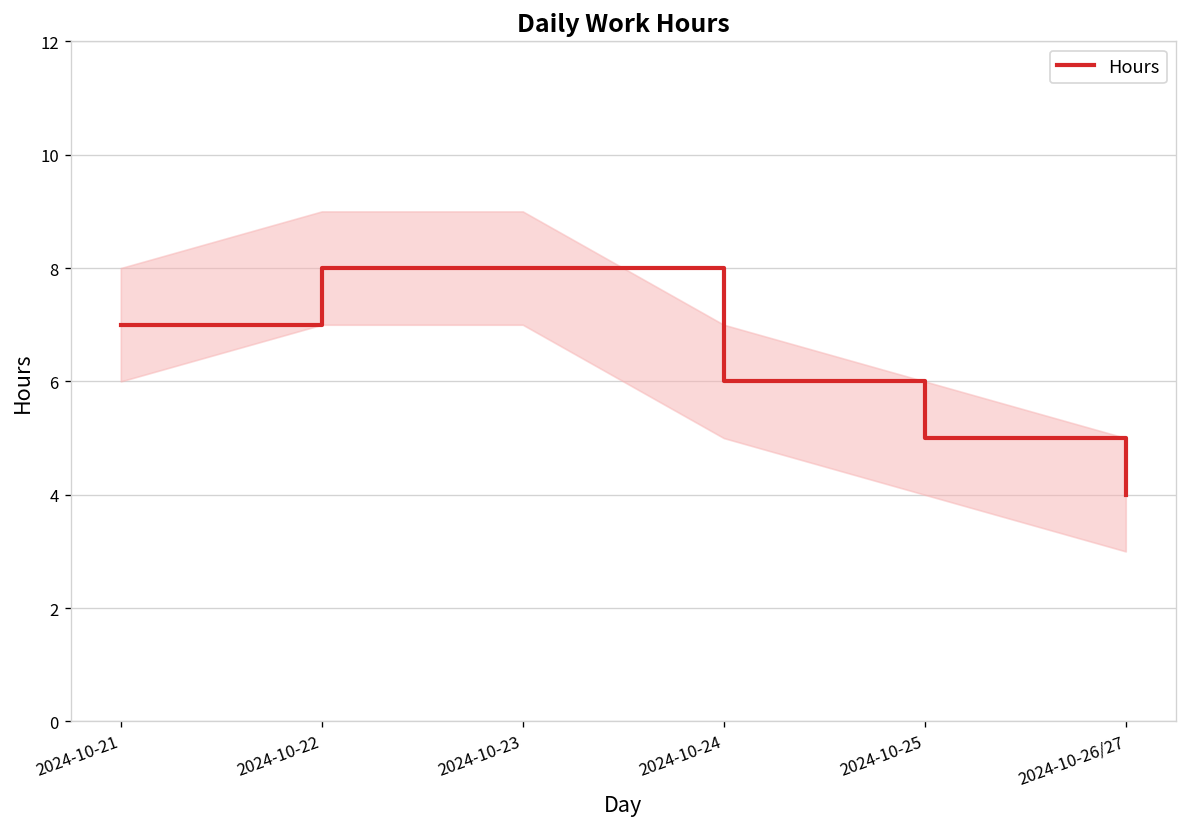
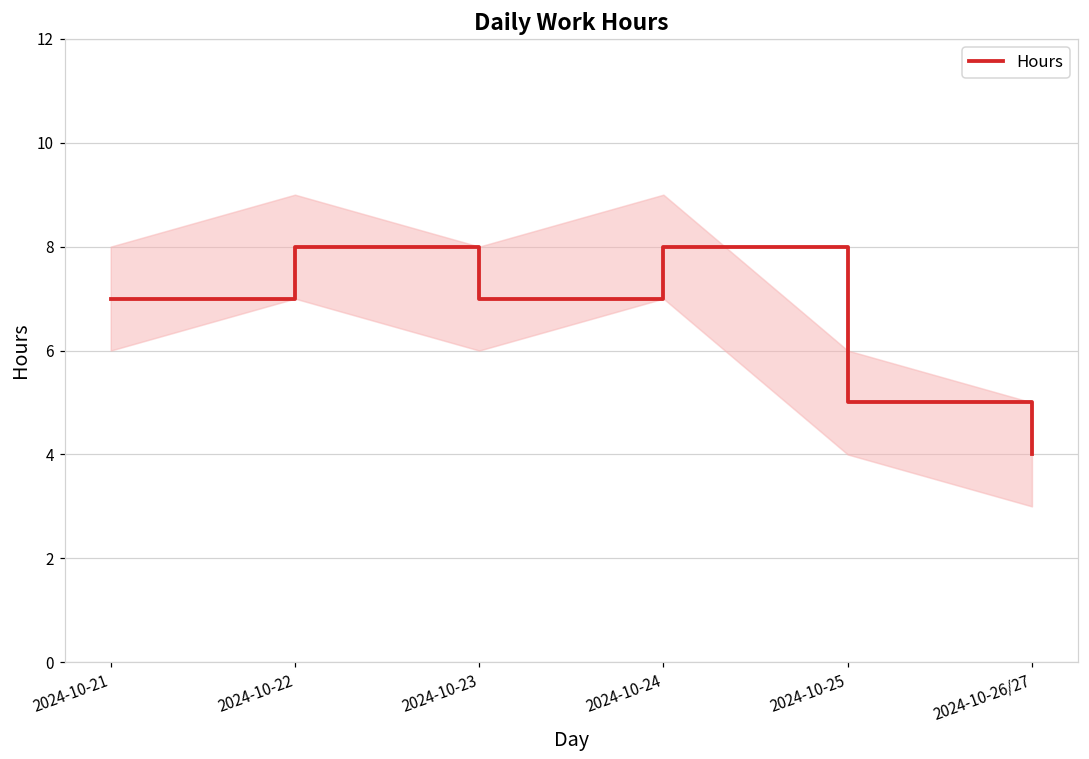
Hours, 2024-10-23: 8 -> 7
Hours, 2024-10-24: 6 -> 8
